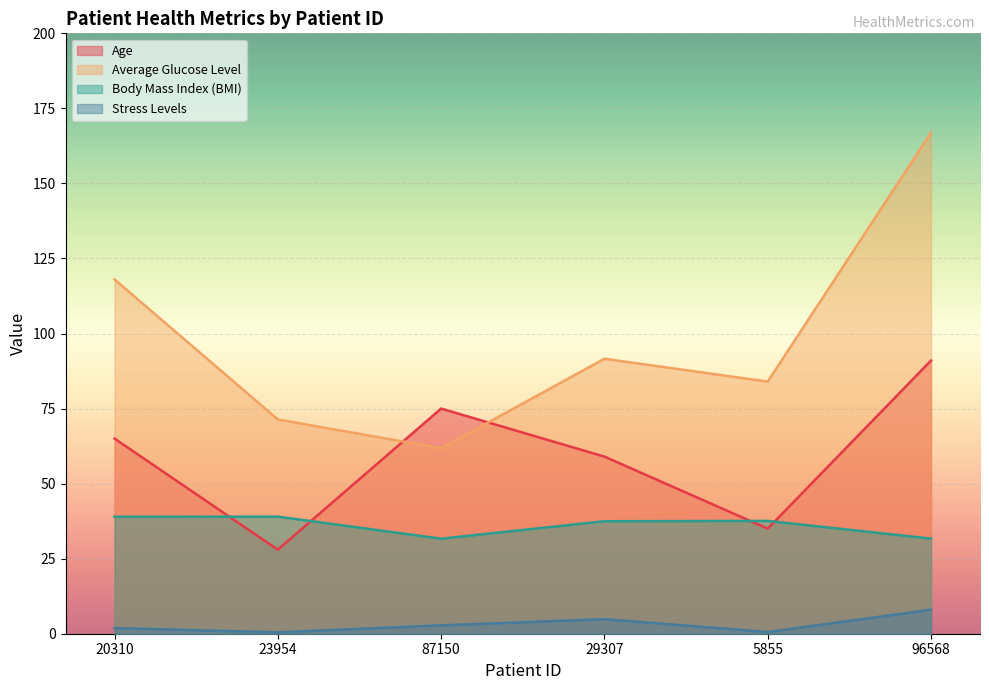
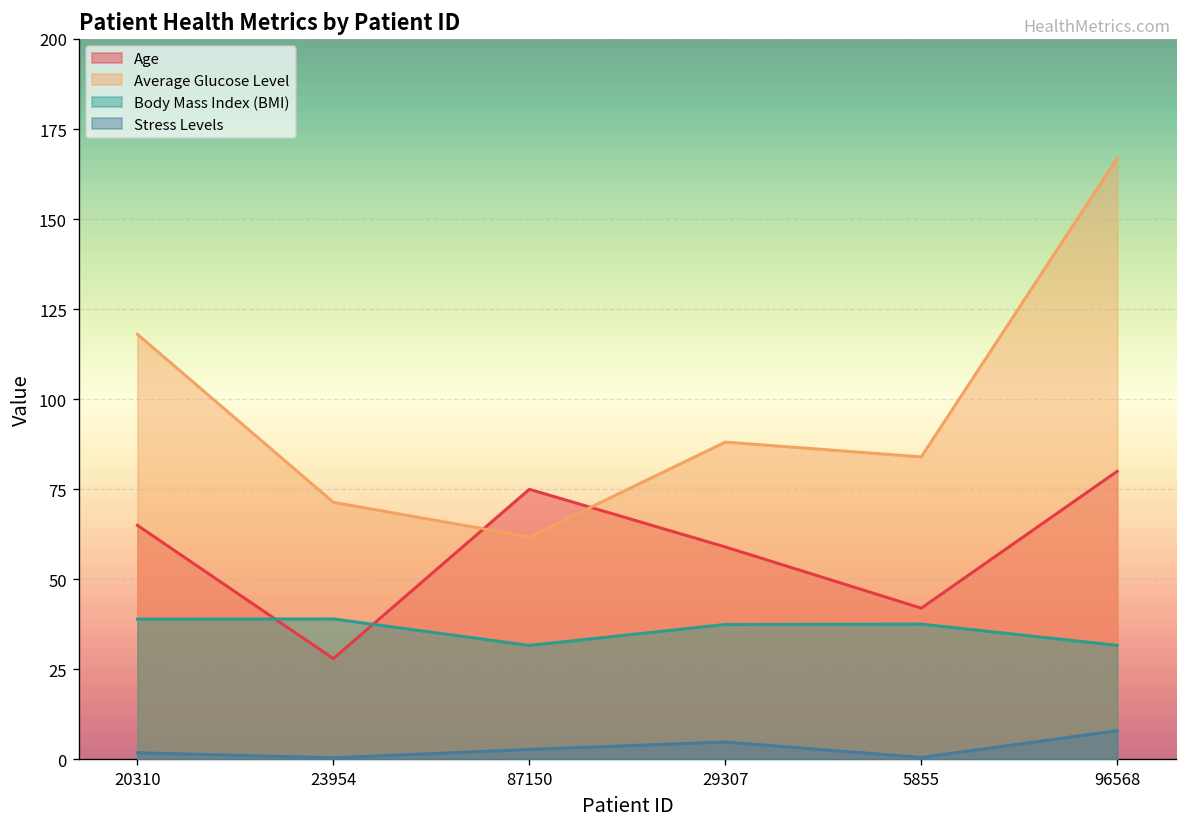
Average Glucose Level, 29307: 92 -> 88
Age, 5855: 35 -> 42
Age, 96568: 91 -> 80
